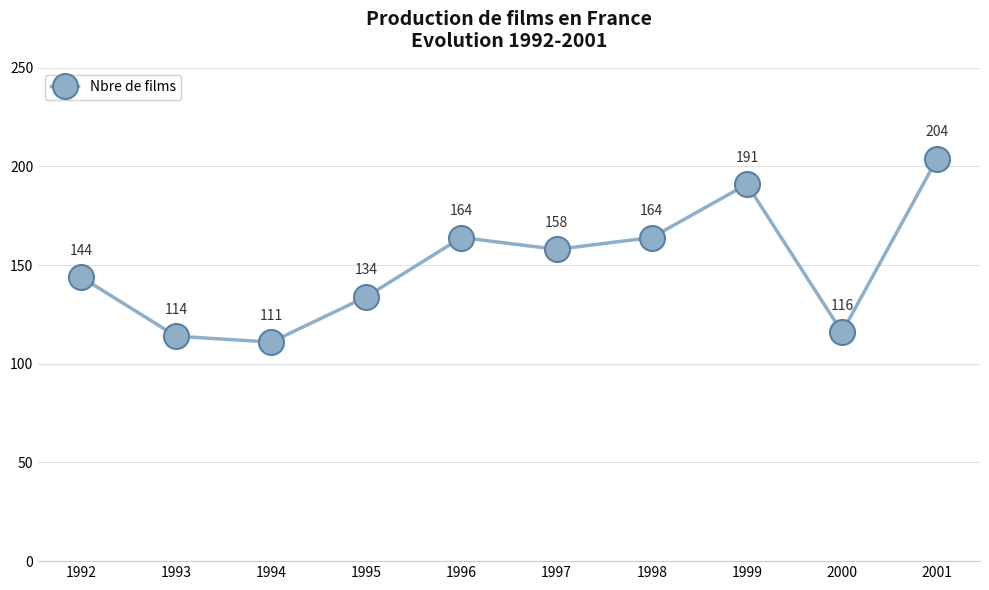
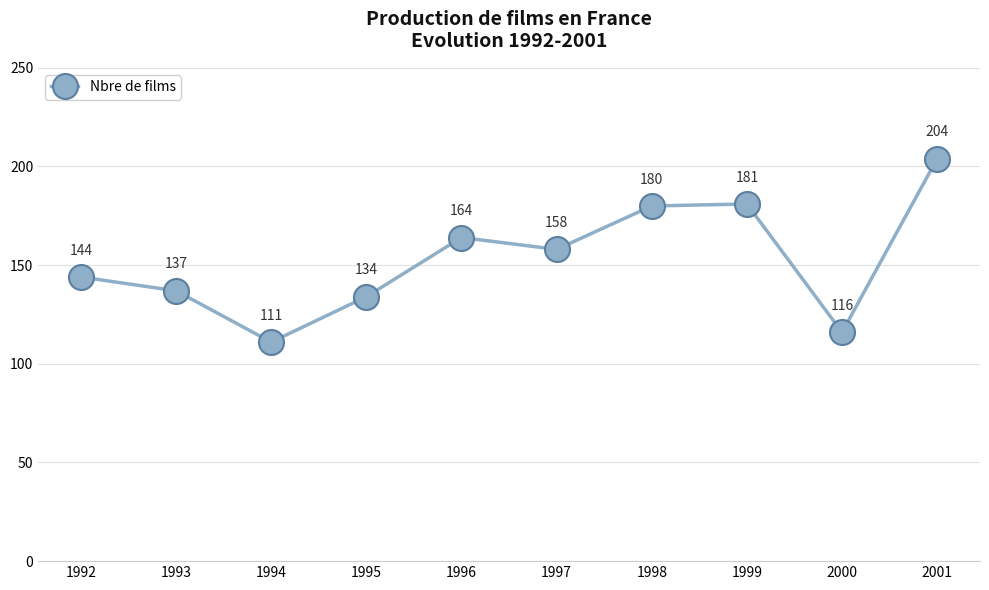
1993: 114 -> 137
1998: 164 -> 180
1999: 191 -> 181
